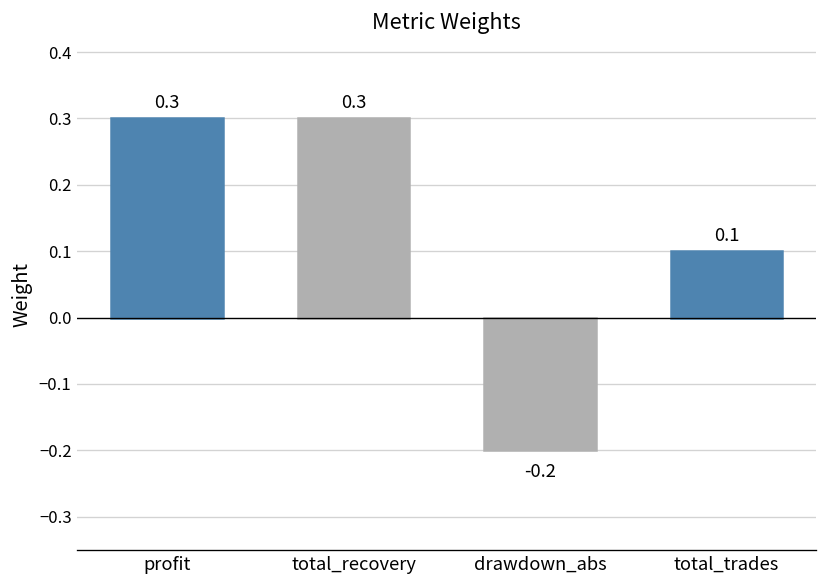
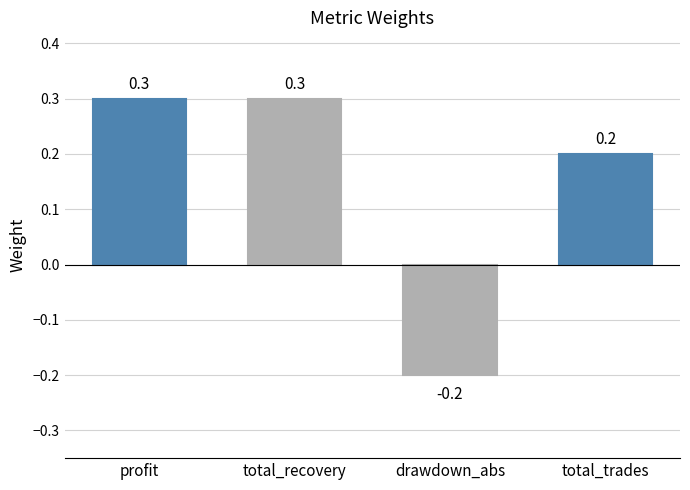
total_trades: 0.1 -> 0.2
